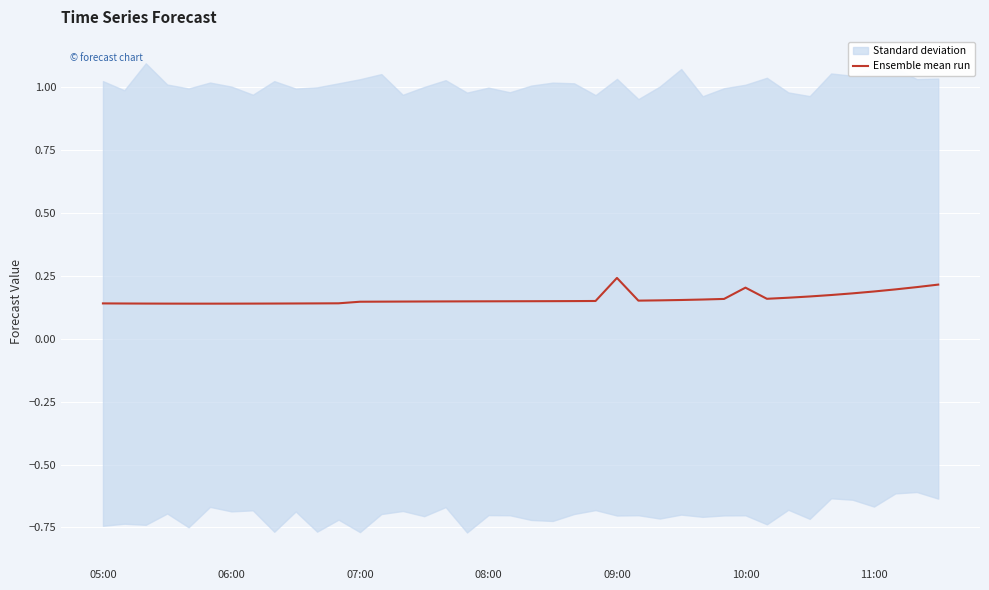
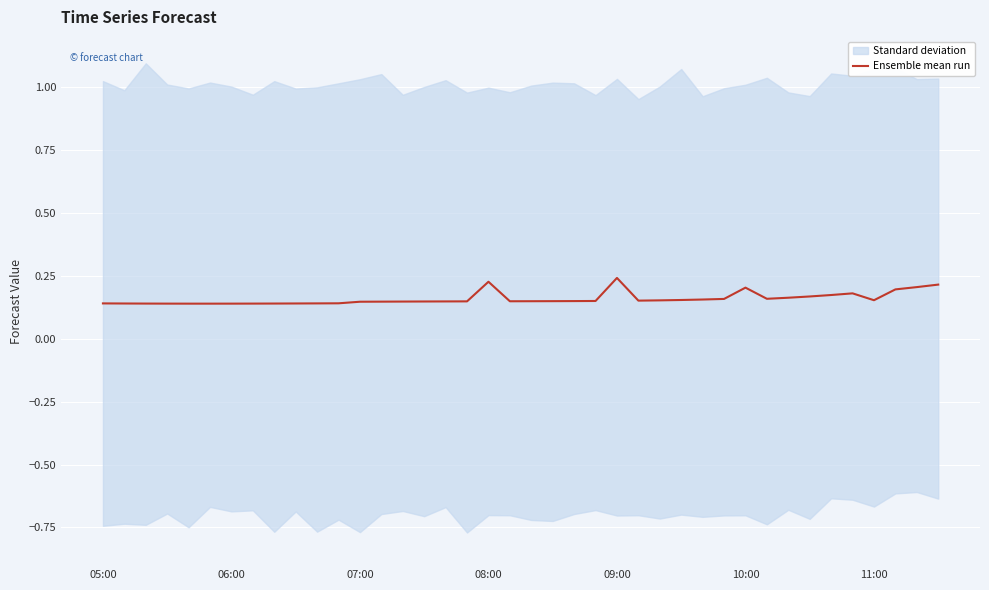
Ensemble mean run, 08:00: 0.15 -> 0.23
Ensemble mean run, 11:00: 0.19 -> 0.15
